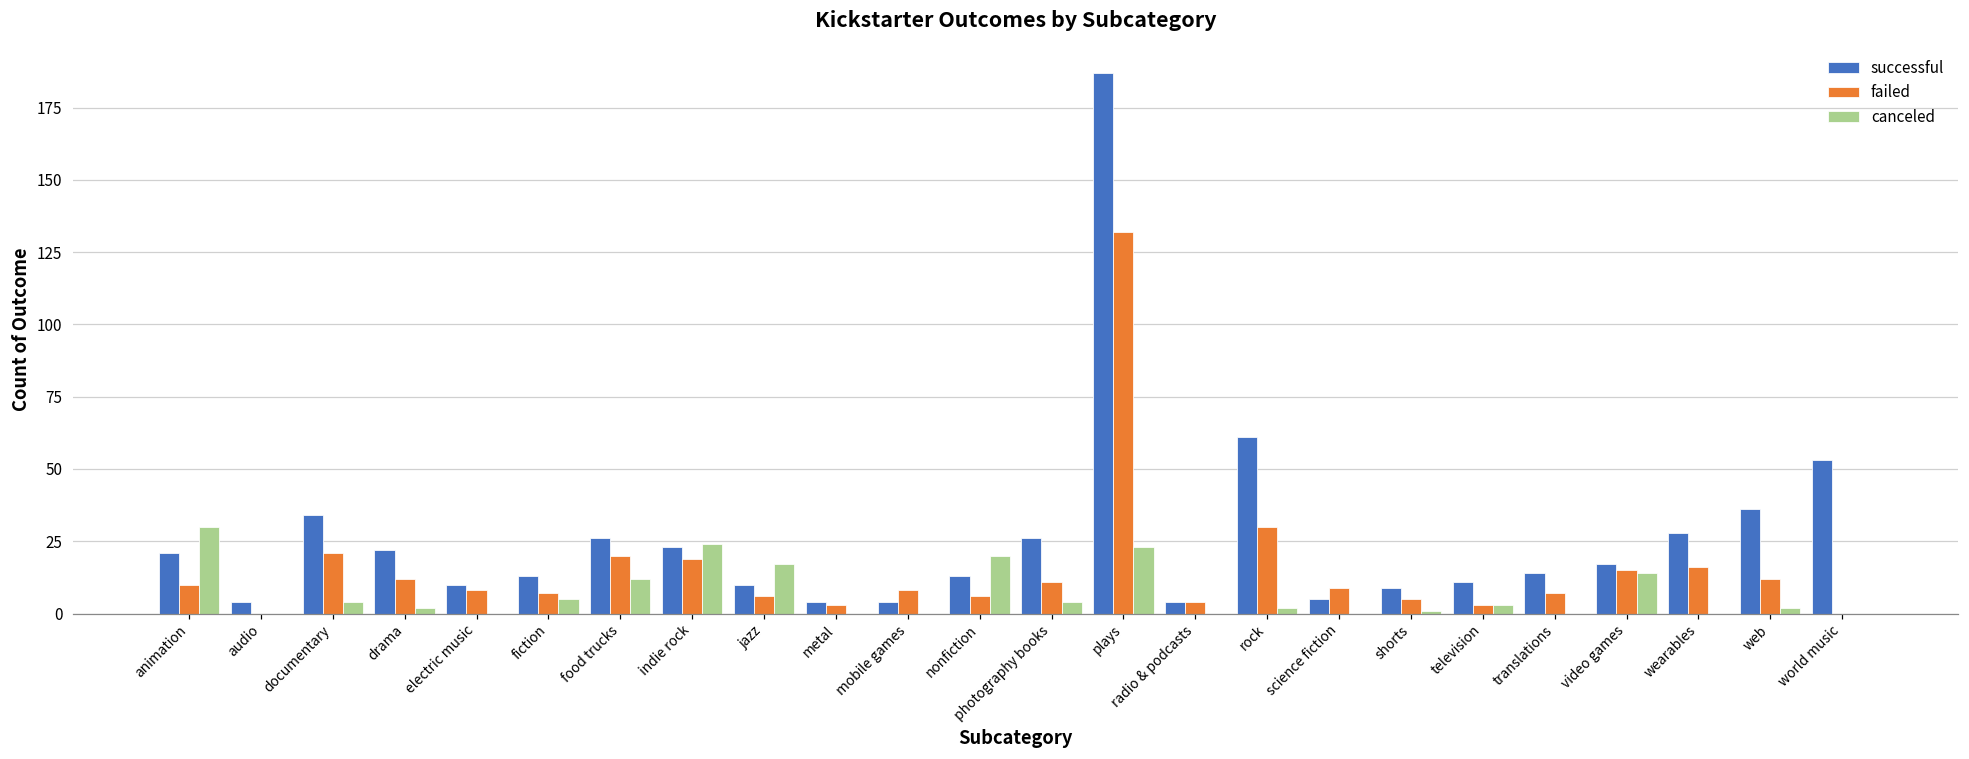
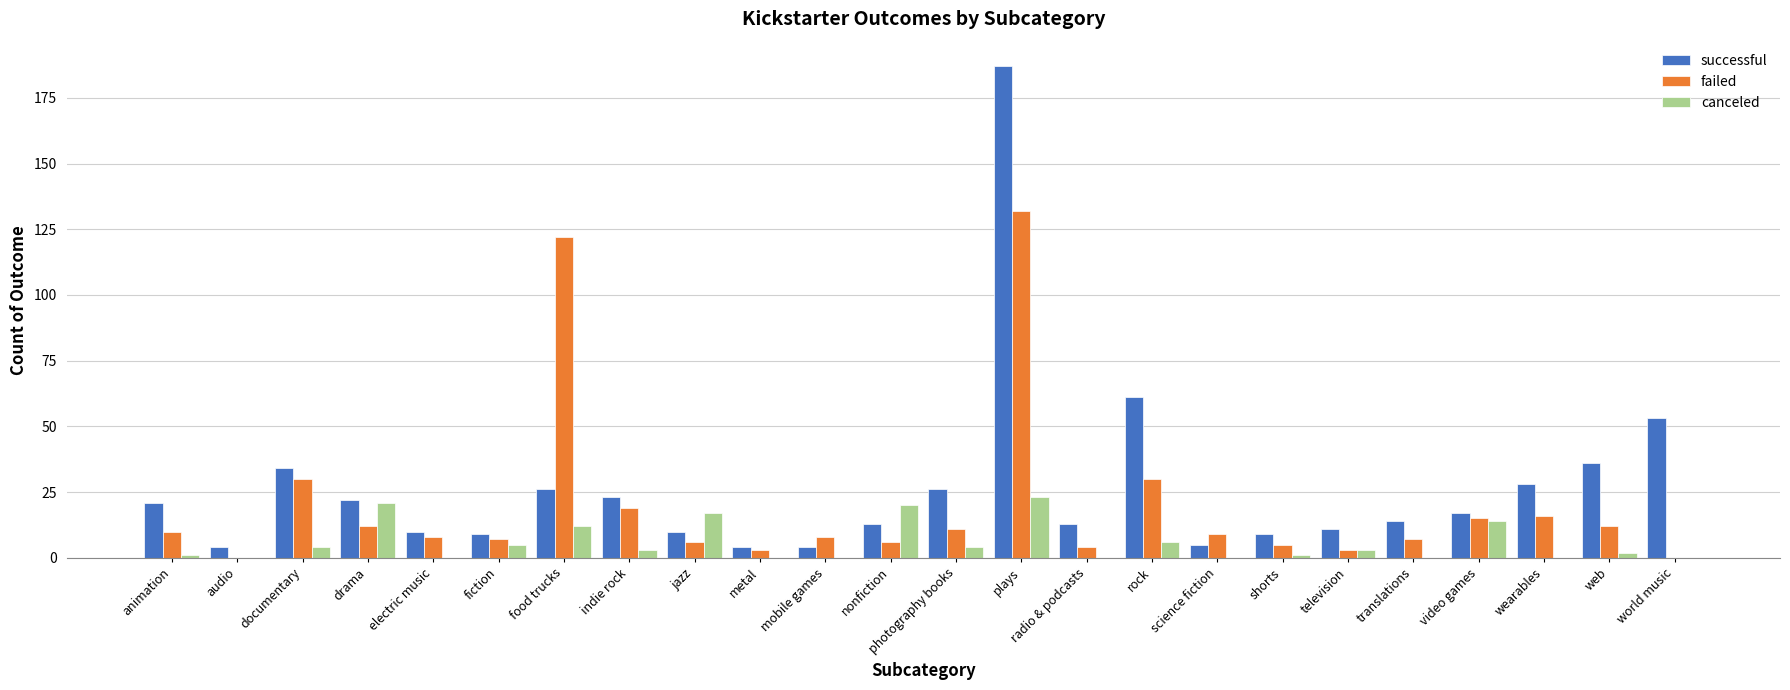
canceled, animation: 30 -> 1
failed, documentary: 21 -> 30
canceled, drama: 2 -> 21
successful, fiction: 13 -> 9
failed, food trucks: 20 -> 122
canceled, indie rock: 24 -> 3
successful, radio & podcasts: 4 -> 13
canceled, rock: 2 -> 6
